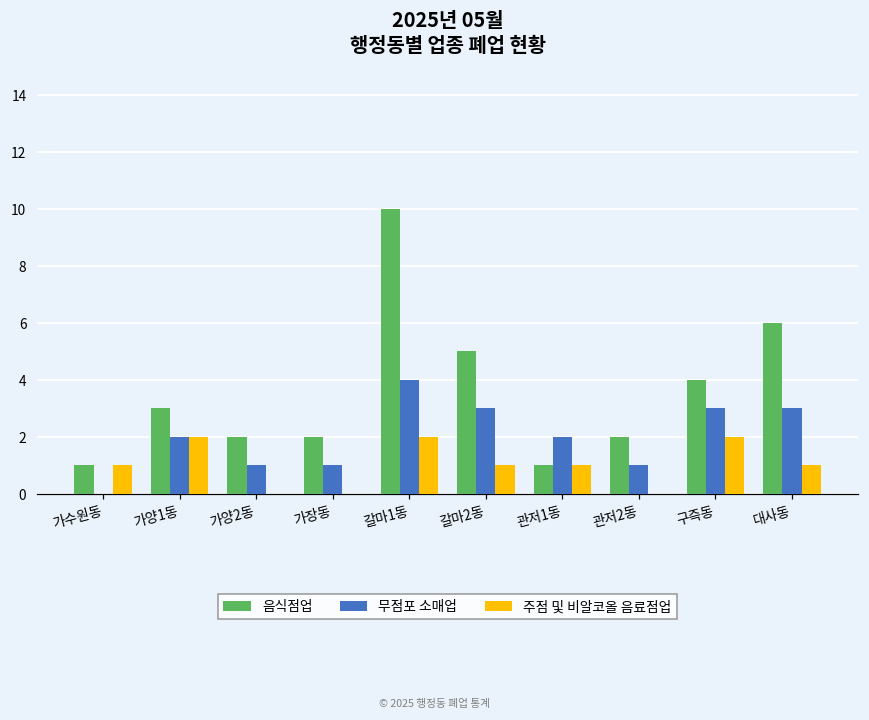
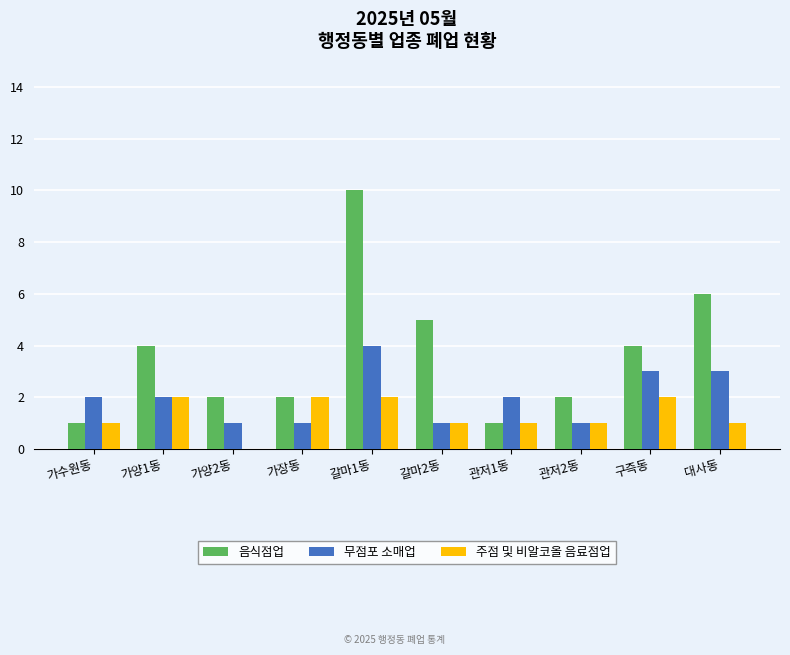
무점포 소매업, 가수원동: 0 -> 2
음식점업, 가양1동: 3 -> 4
주점 및 비알코올 음료점업, 가장동: 0 -> 2
무점포 소매업, 갈마2동: 3 -> 1
주점 및 비알코올 음료점업, 관저2동: 0 -> 1
